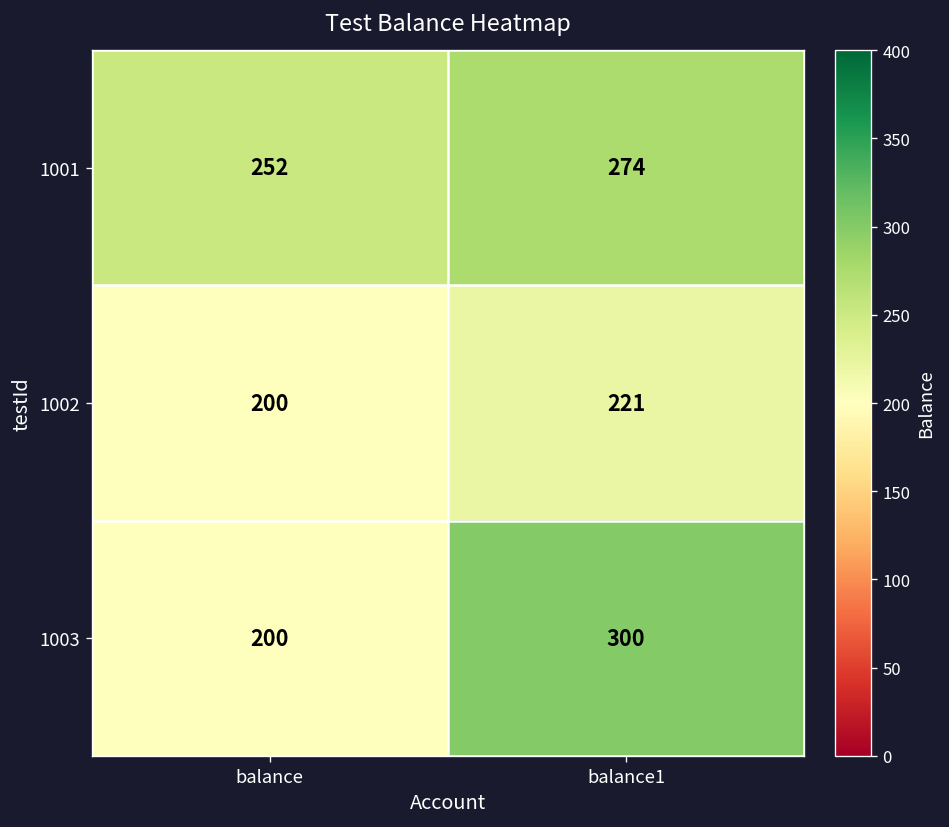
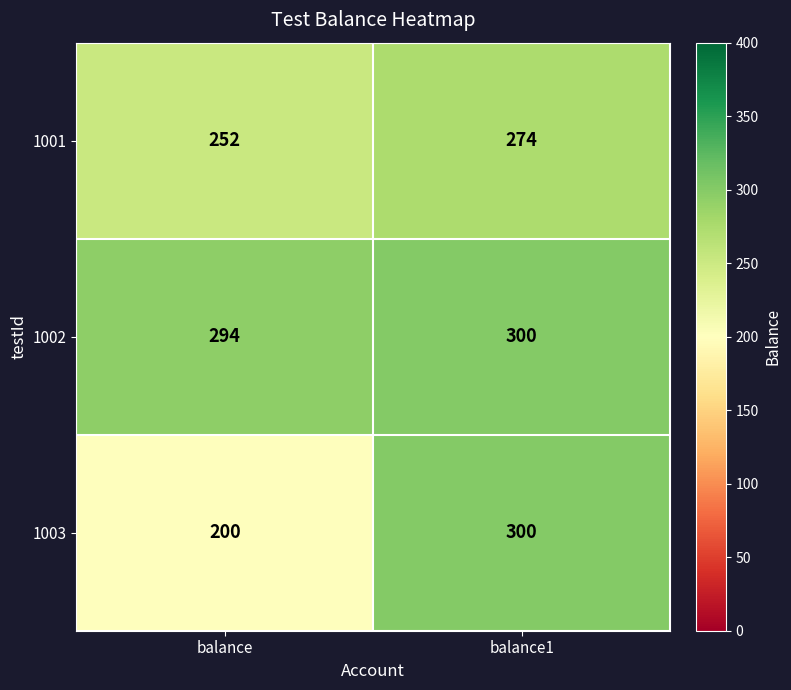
1002, balance: 200 -> 294
1002, balance1: 221 -> 300
